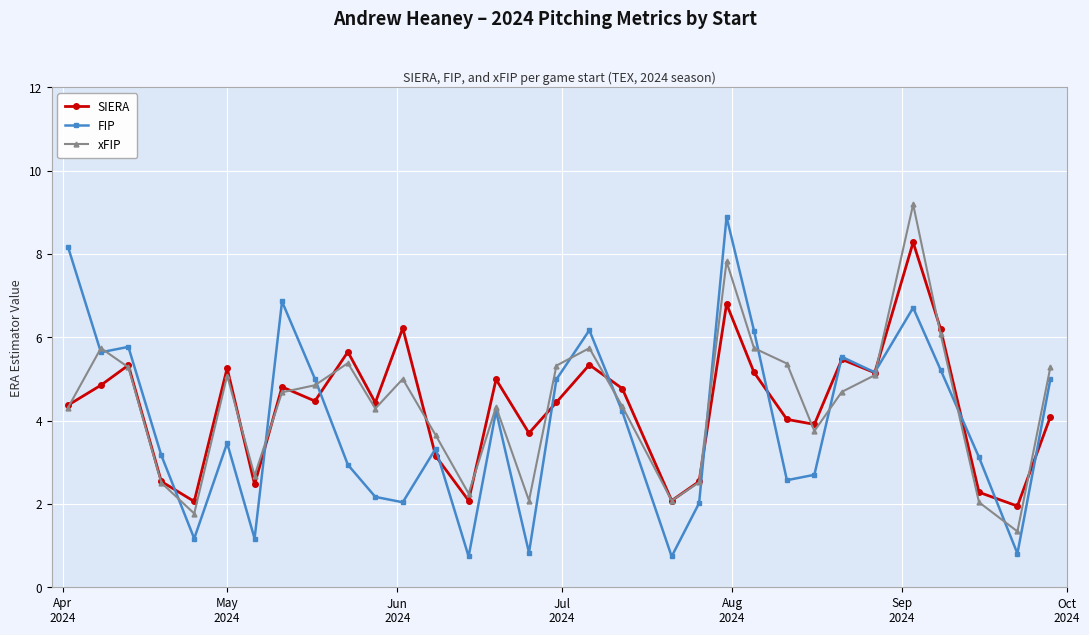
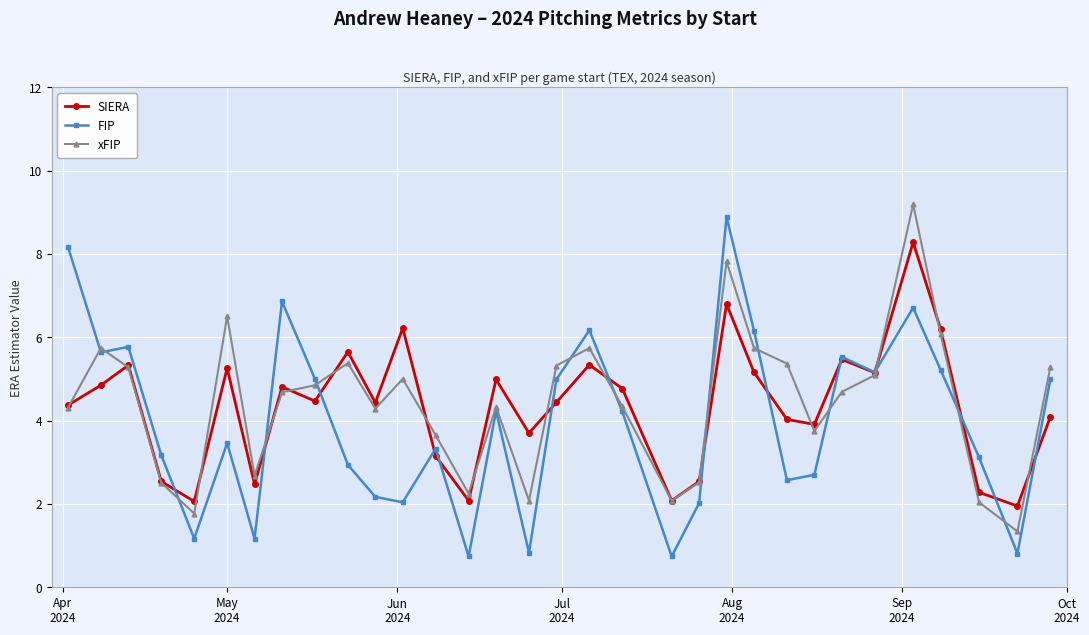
xFIP, May 2024: 5.1 -> 6.5
